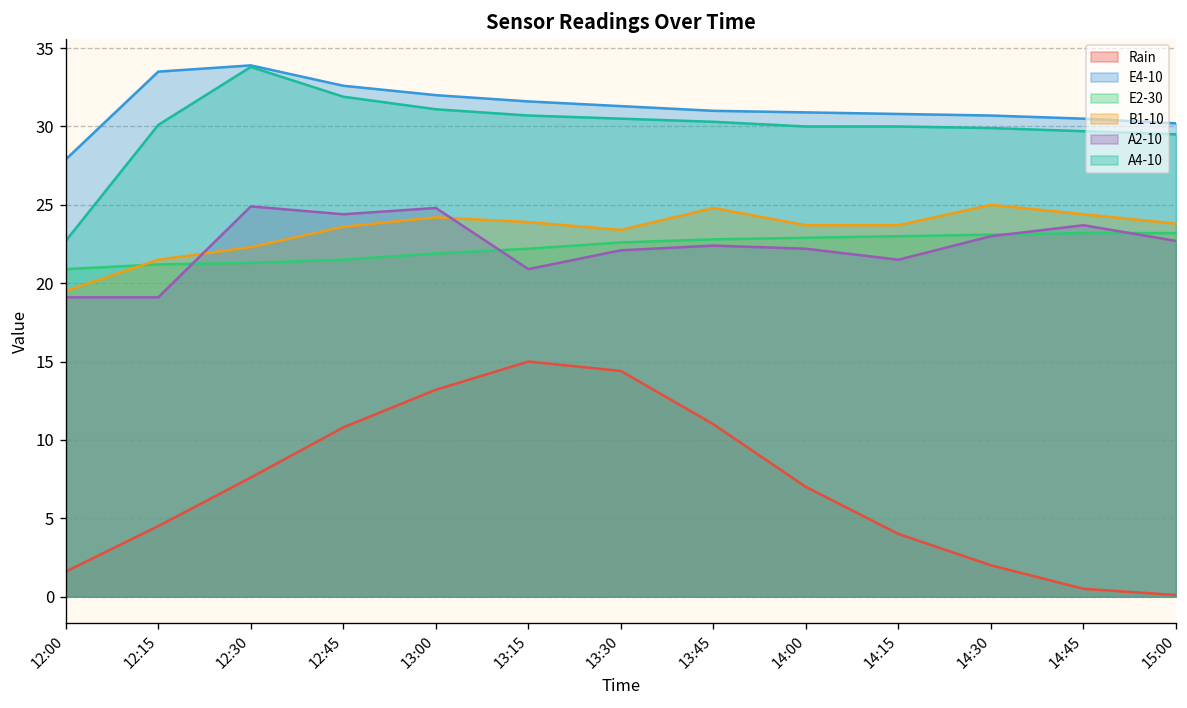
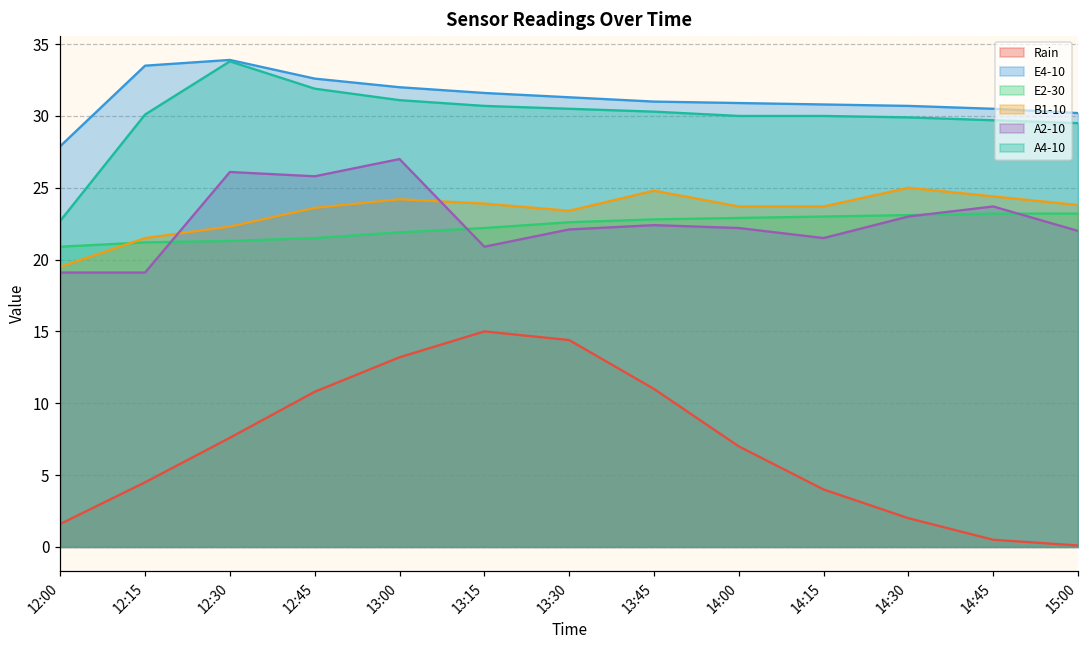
A2-10, 12:30: 24.9 -> 26.1
A2-10, 12:45: 24.4 -> 25.8
A2-10, 13:00: 24.8 -> 27.0
A2-10, 15:00: 22.7 -> 22.0
